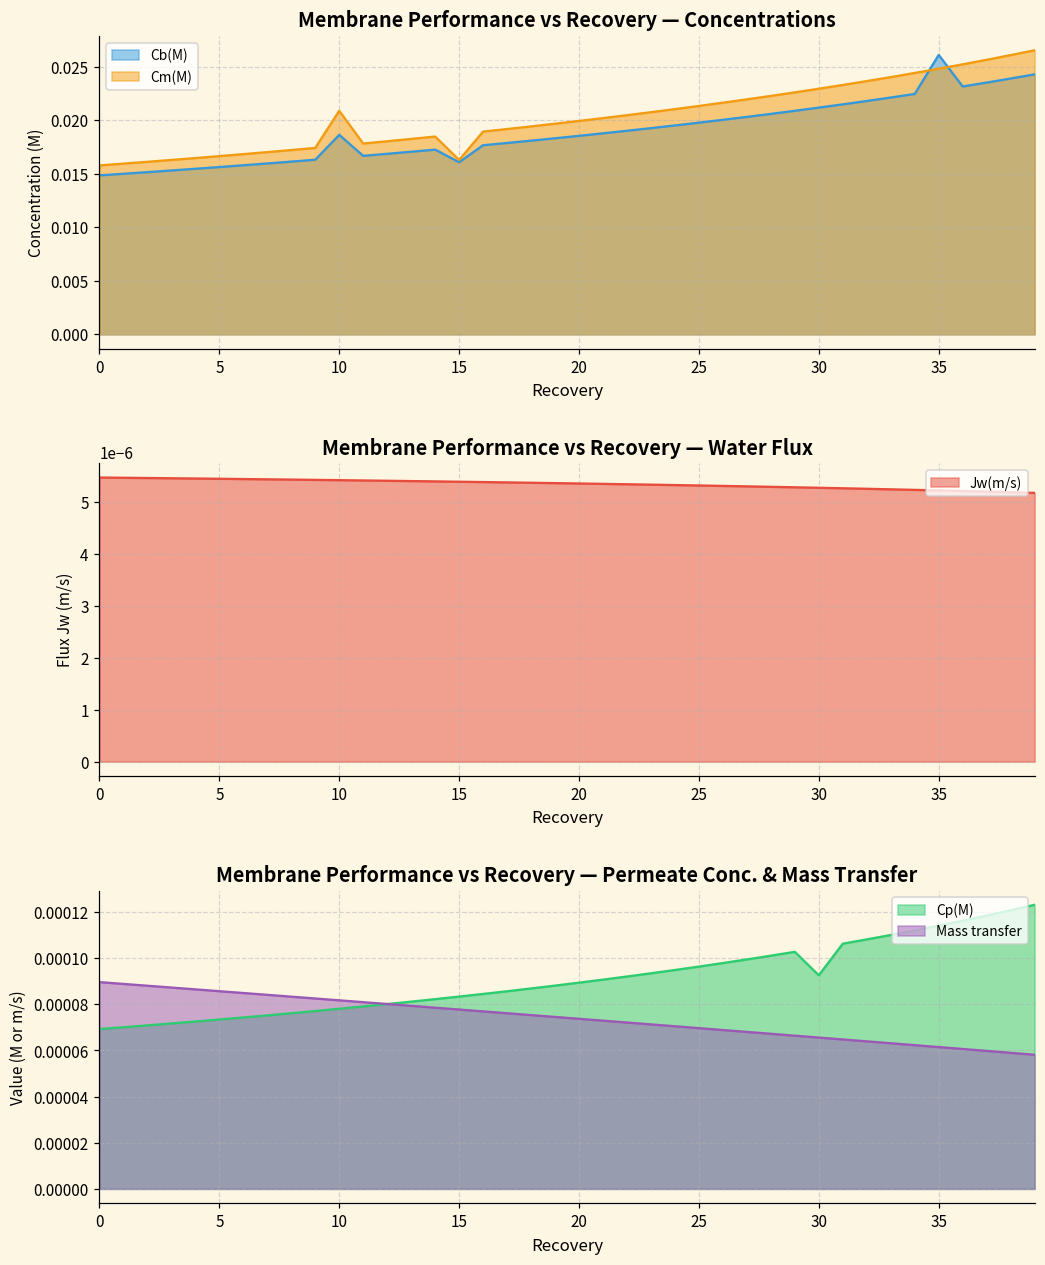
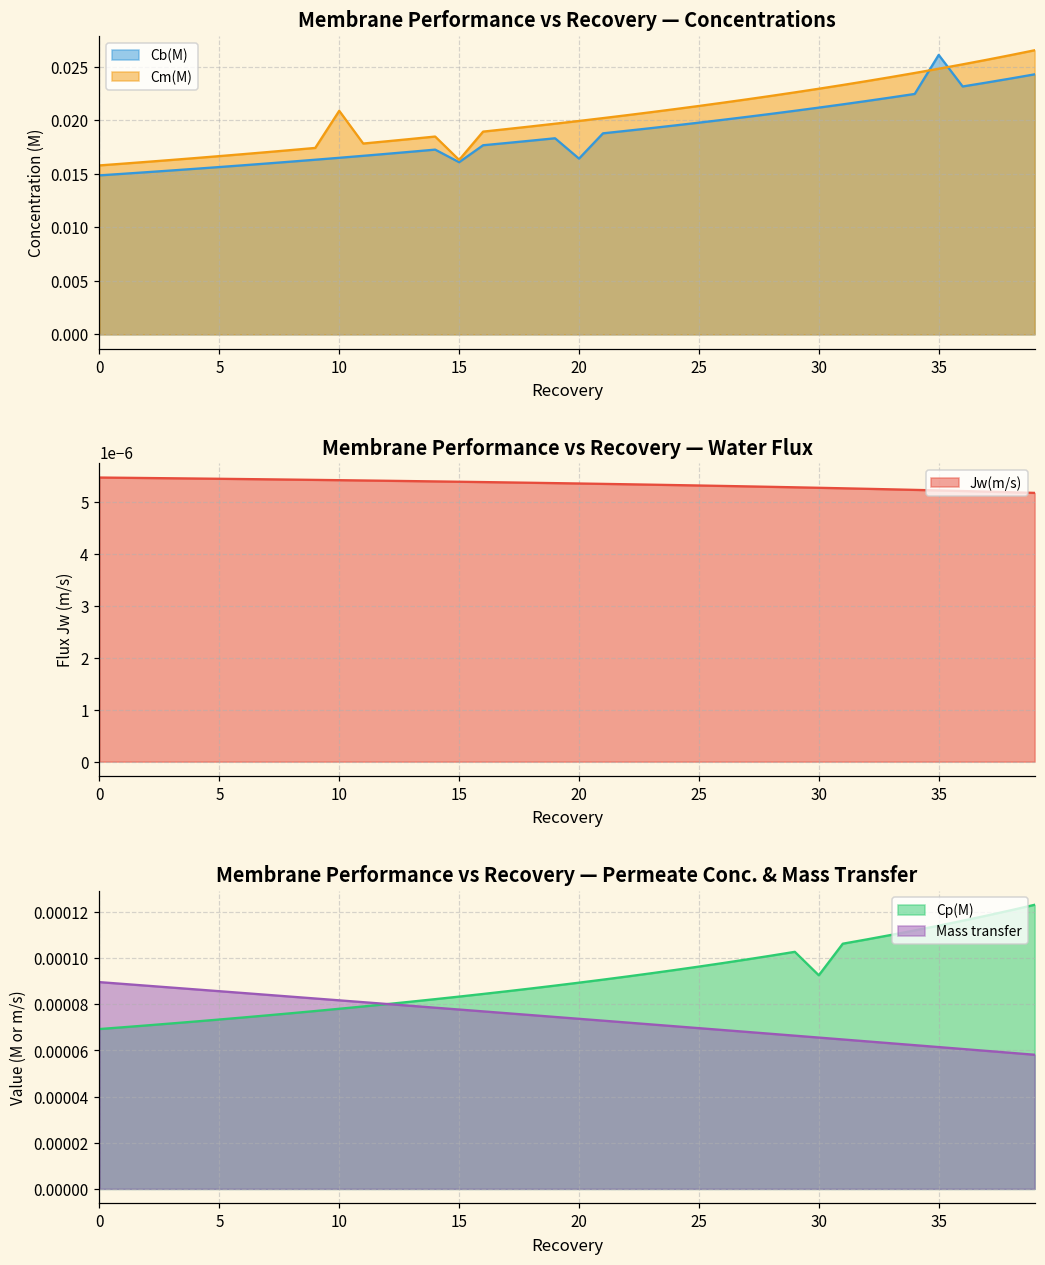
Membrane Performance vs Recovery — Concentrations, Cb(M), 10: 0.019 -> 0.016
Membrane Performance vs Recovery — Concentrations, Cb(M), 20: 0.019 -> 0.016
